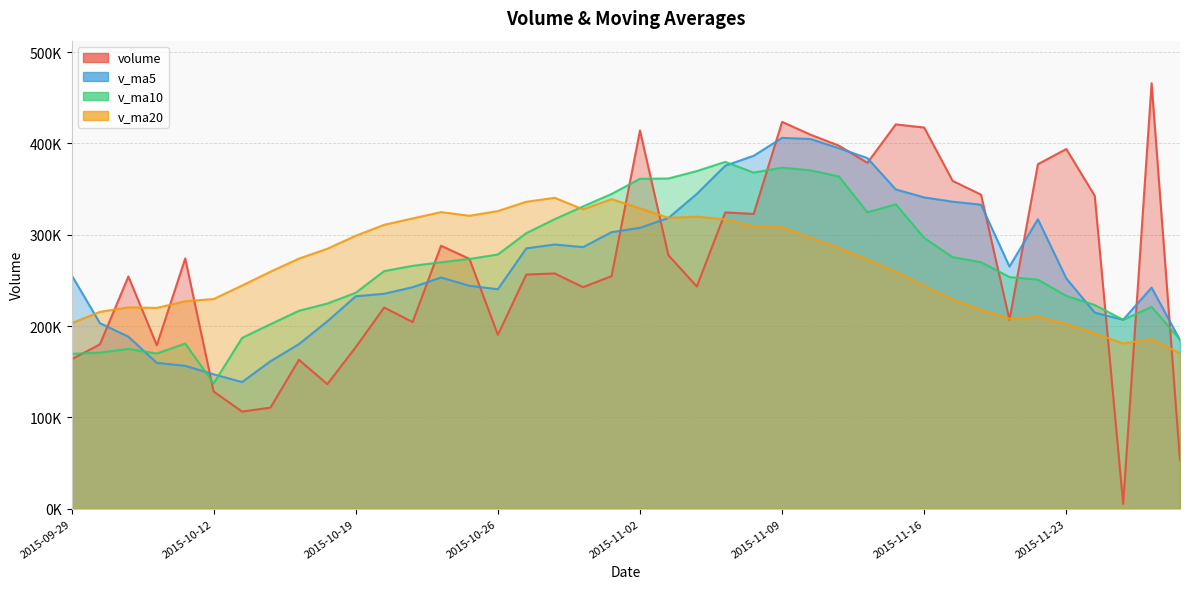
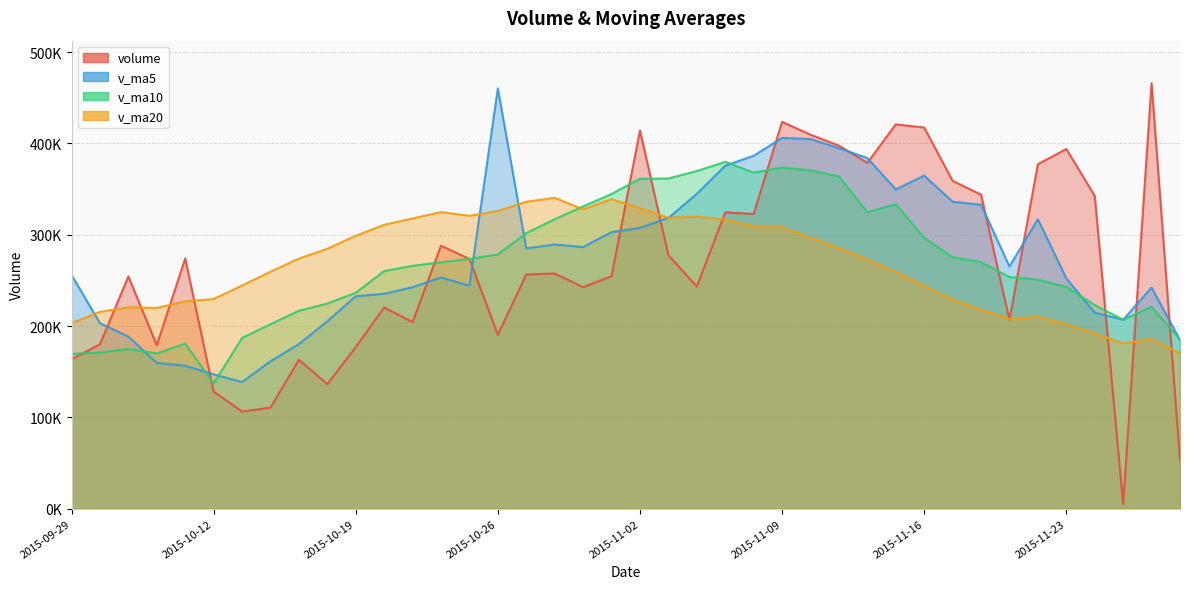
v_ma5, 2015-10-26: 240000 -> 460000
v_ma5, 2015-11-16: 340000 -> 360000
v_ma10, 2015-11-23: 230000 -> 240000
